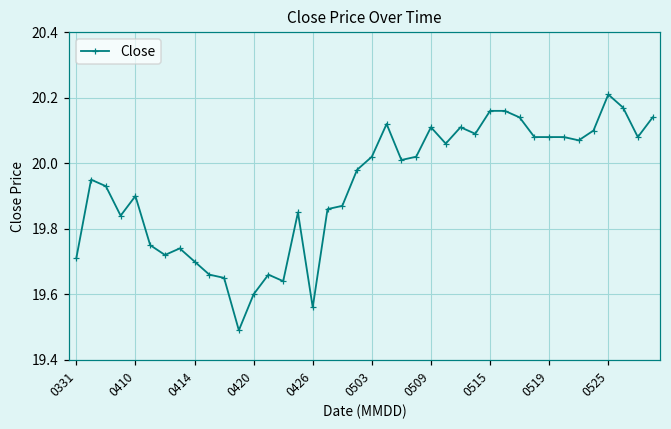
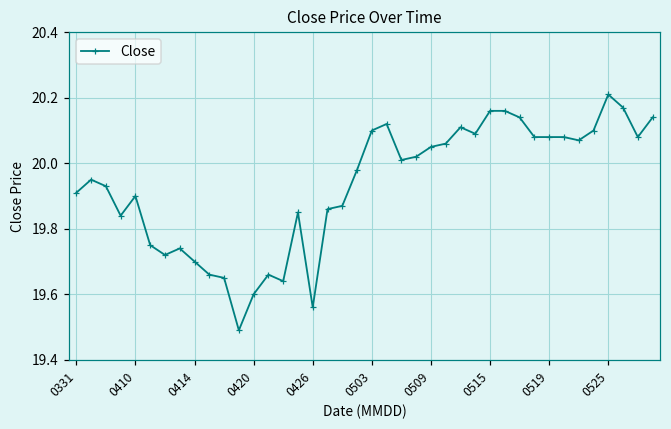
0331: 19.71 -> 19.91
0503: 20.02 -> 20.10
0509: 20.11 -> 20.05
